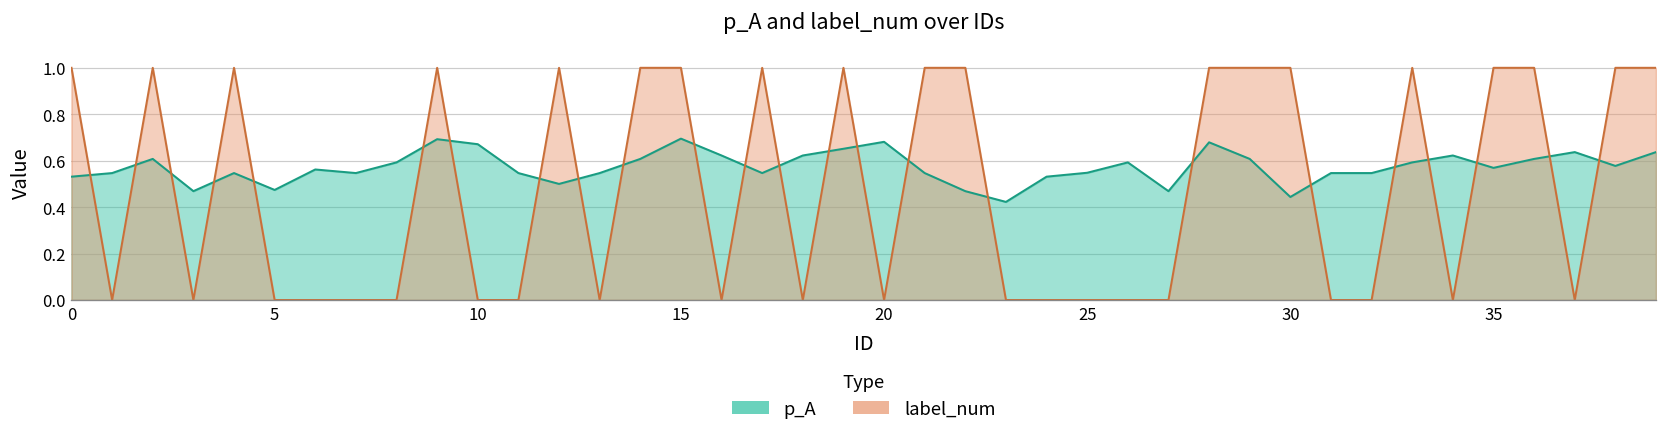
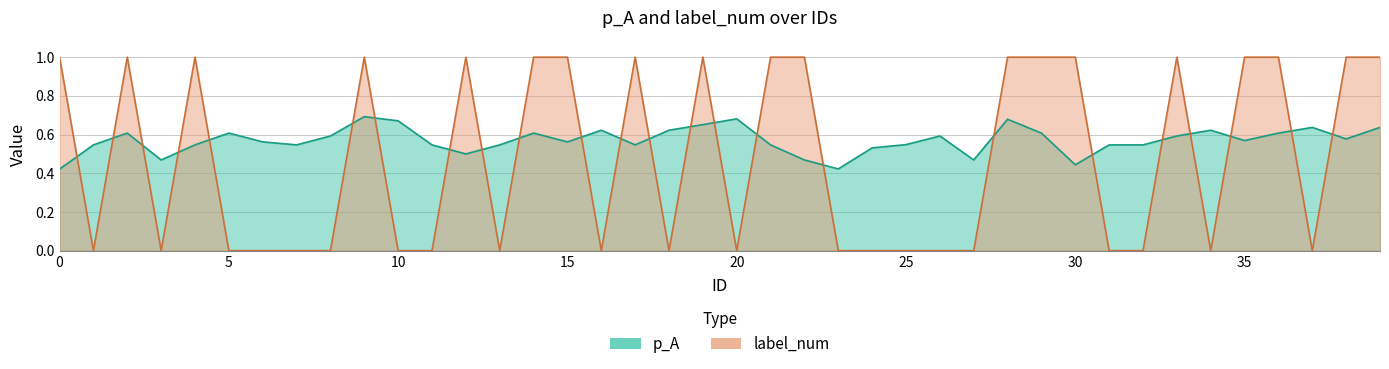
p_A, 0: 0.53 -> 0.42
p_A, 5: 0.47 -> 0.61
p_A, 15: 0.70 -> 0.56
